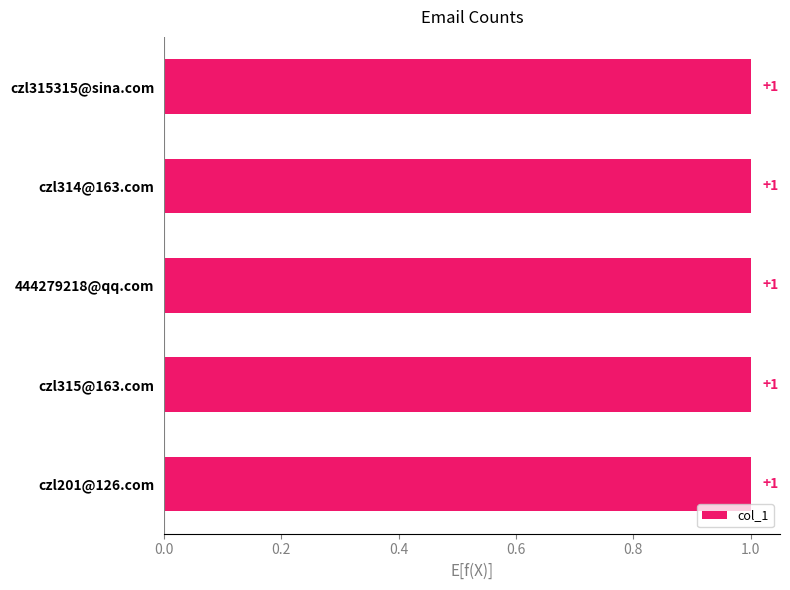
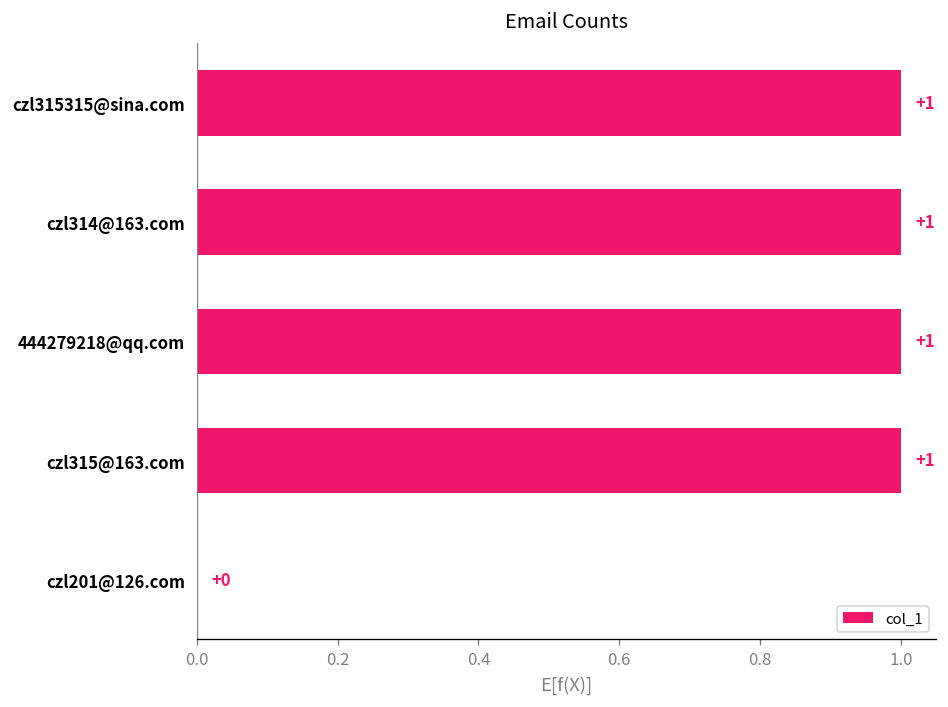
czl201@126.com: +1 -> +0
